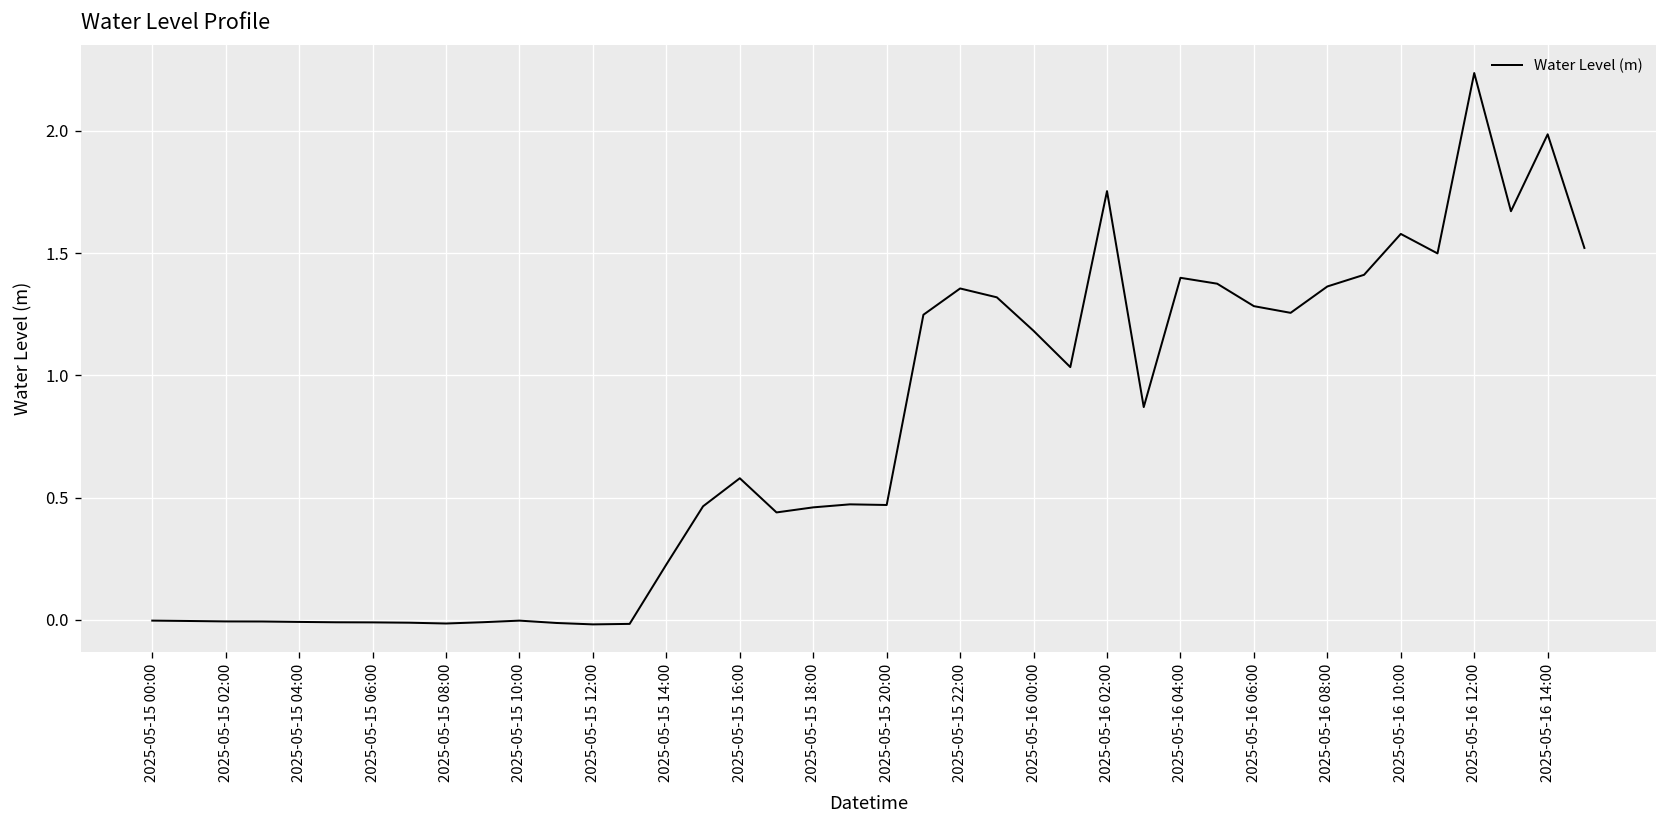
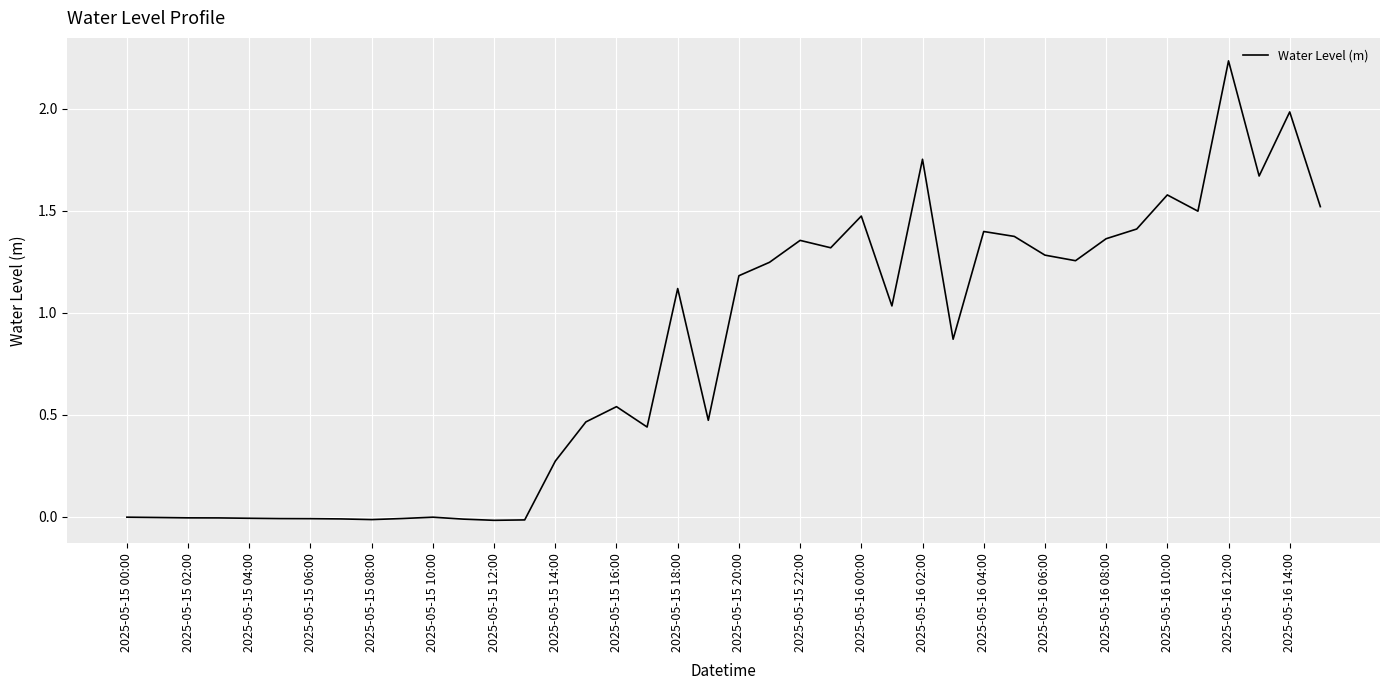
2025-05-15 14:00: 0.23 -> 0.27
2025-05-15 16:00: 0.58 -> 0.54
2025-05-15 18:00: 0.46 -> 1.12
2025-05-15 20:00: 0.47 -> 1.18
2025-05-16 00:00: 1.18 -> 1.47
